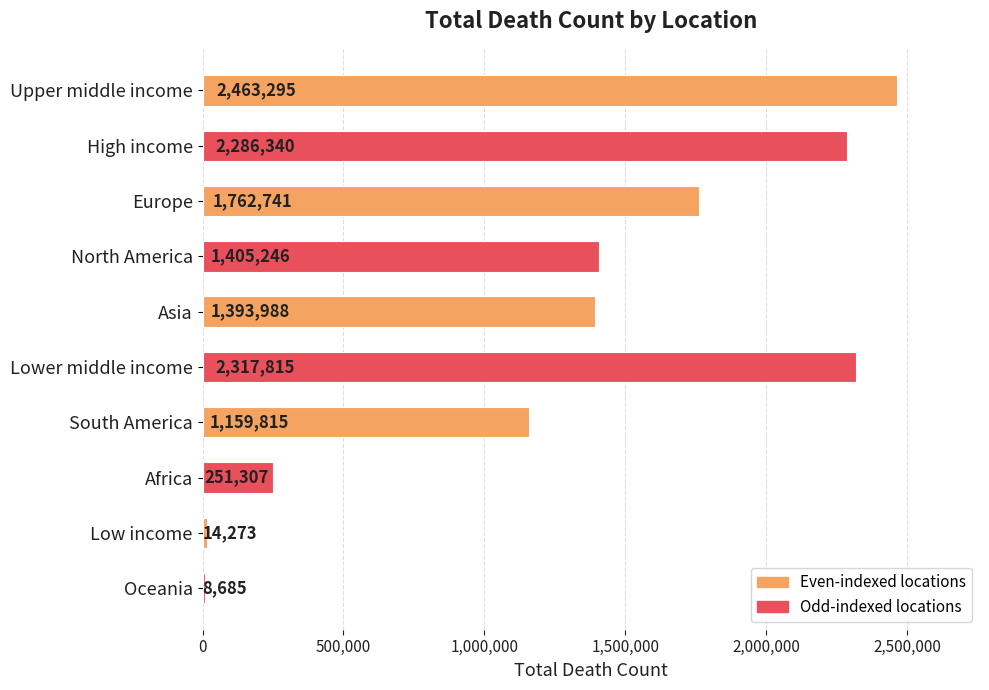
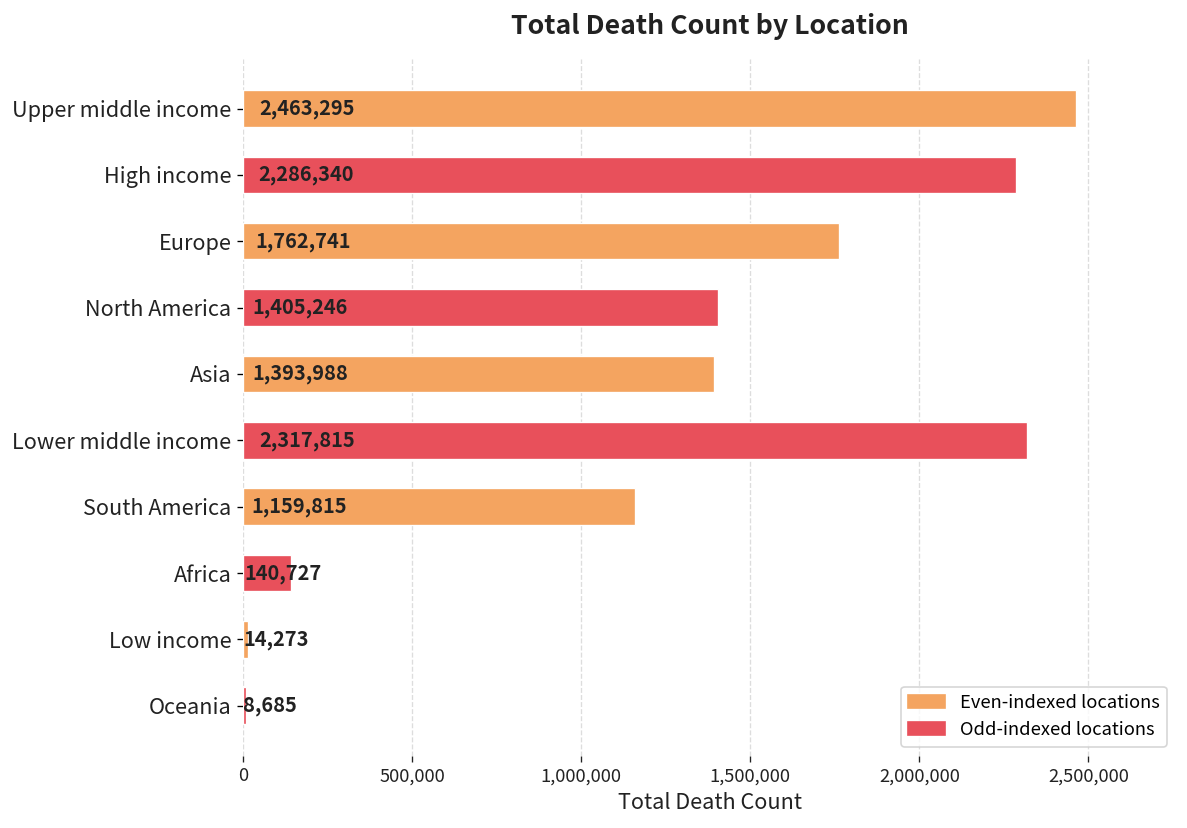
Africa: 251,307 -> 140,727
